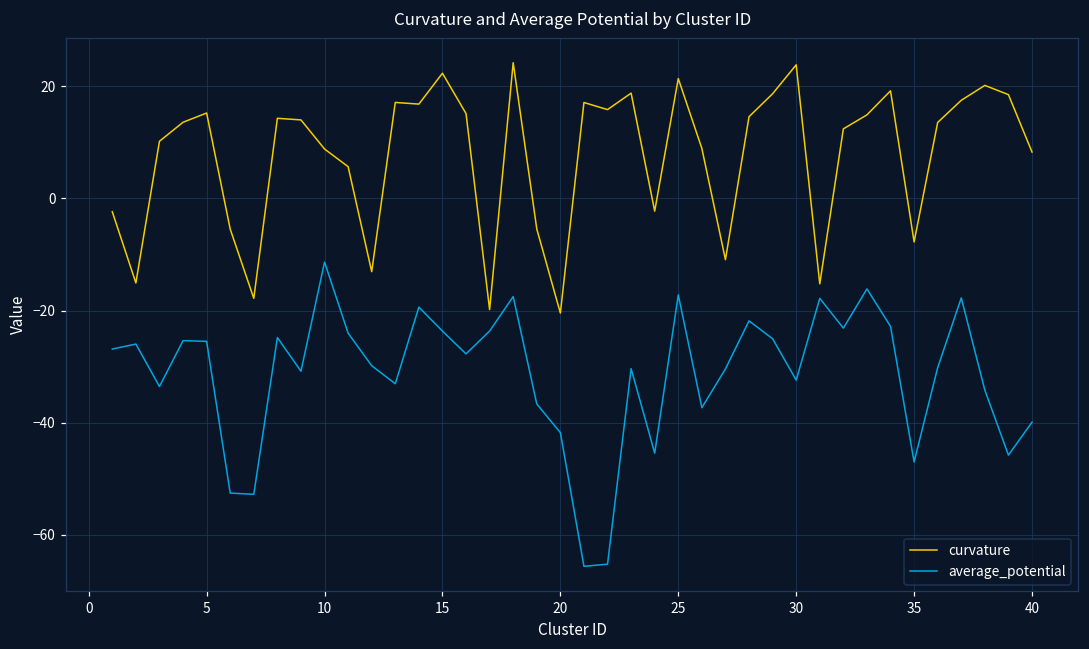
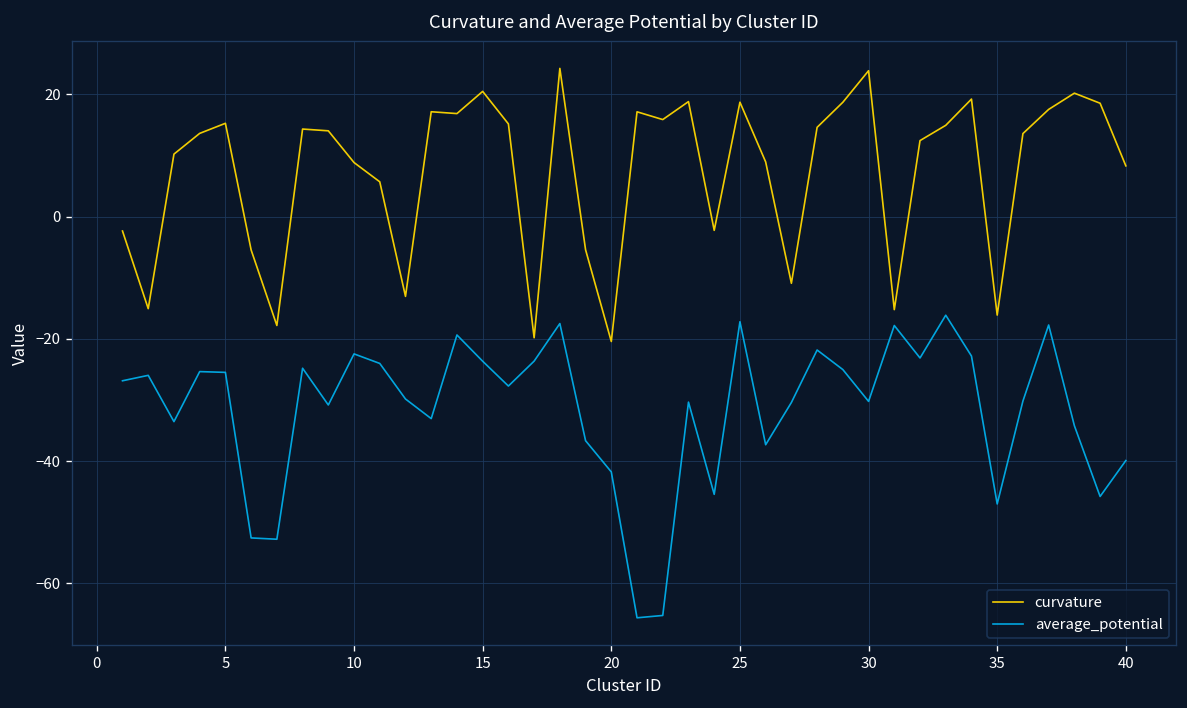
average_potential, 10: -11 -> -22
curvature, 15: 22 -> 20
curvature, 25: 21 -> 19
average_potential, 30: -32 -> -30
curvature, 35: -8 -> -16
